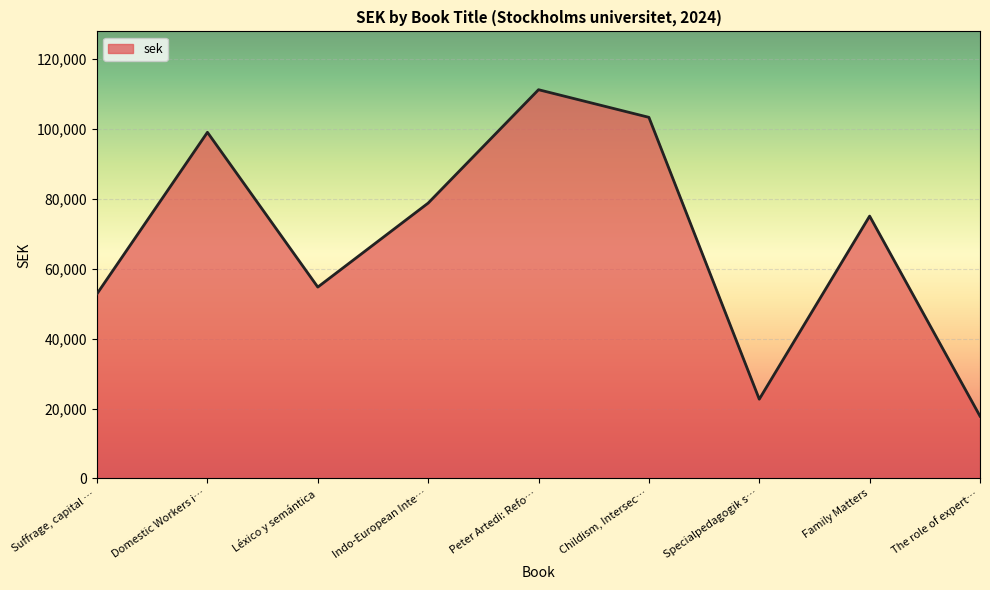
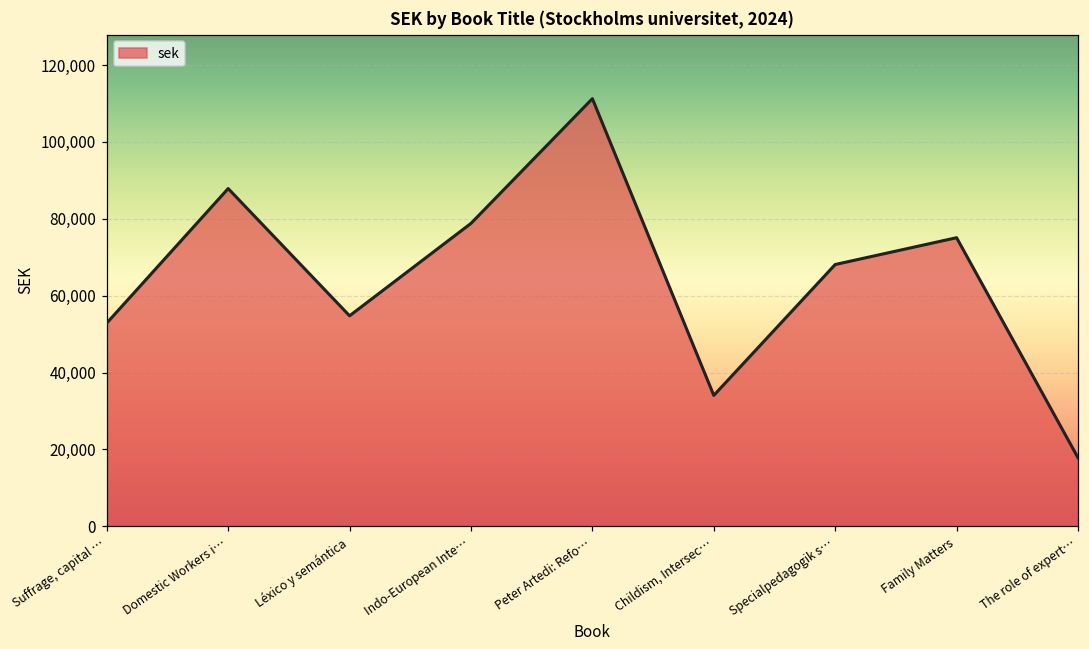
Domestic Workers i…: 99,000 -> 88,000
Childism, Intersec…: 103,000 -> 34,000
Specialpedagogik s…: 23,000 -> 68,000
